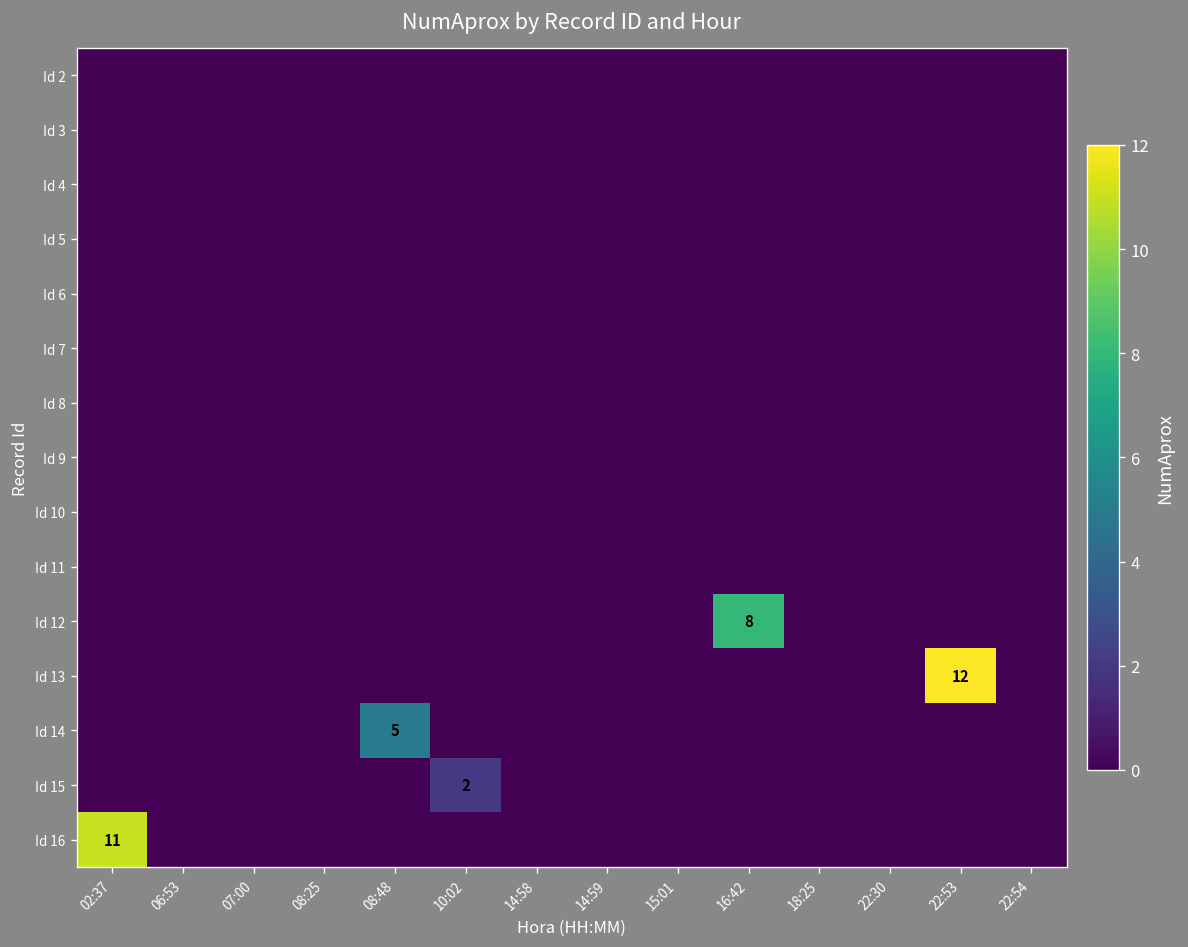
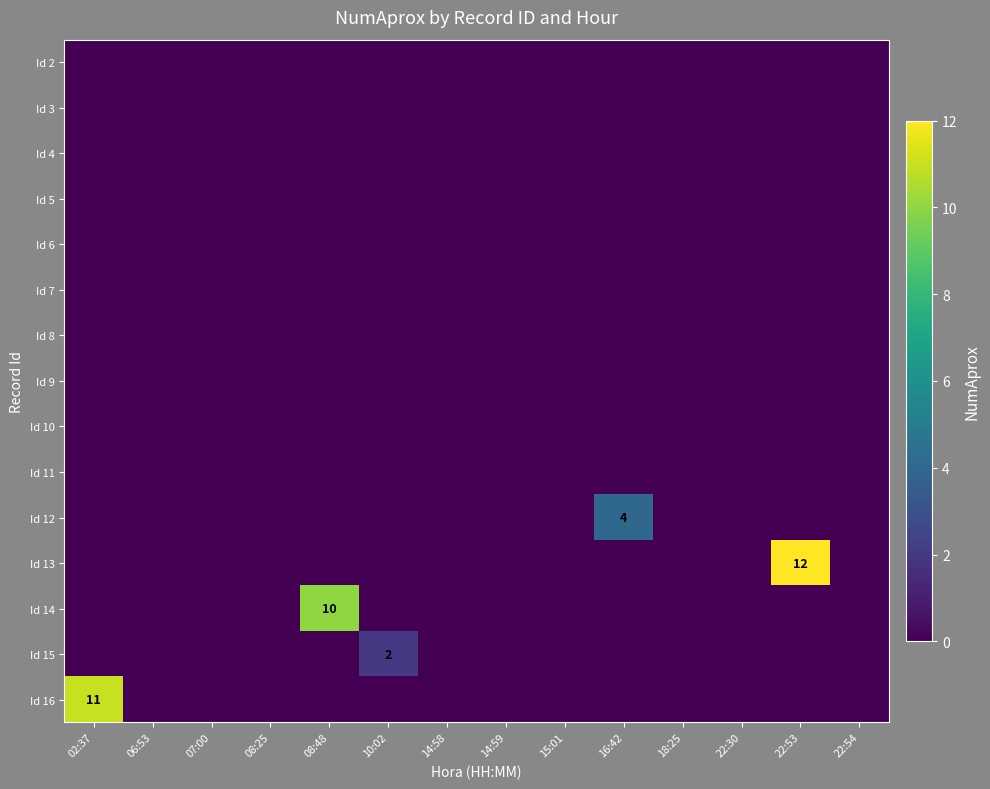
Id 12, 16:42: 8 -> 4
Id 14, 08:48: 5 -> 10
